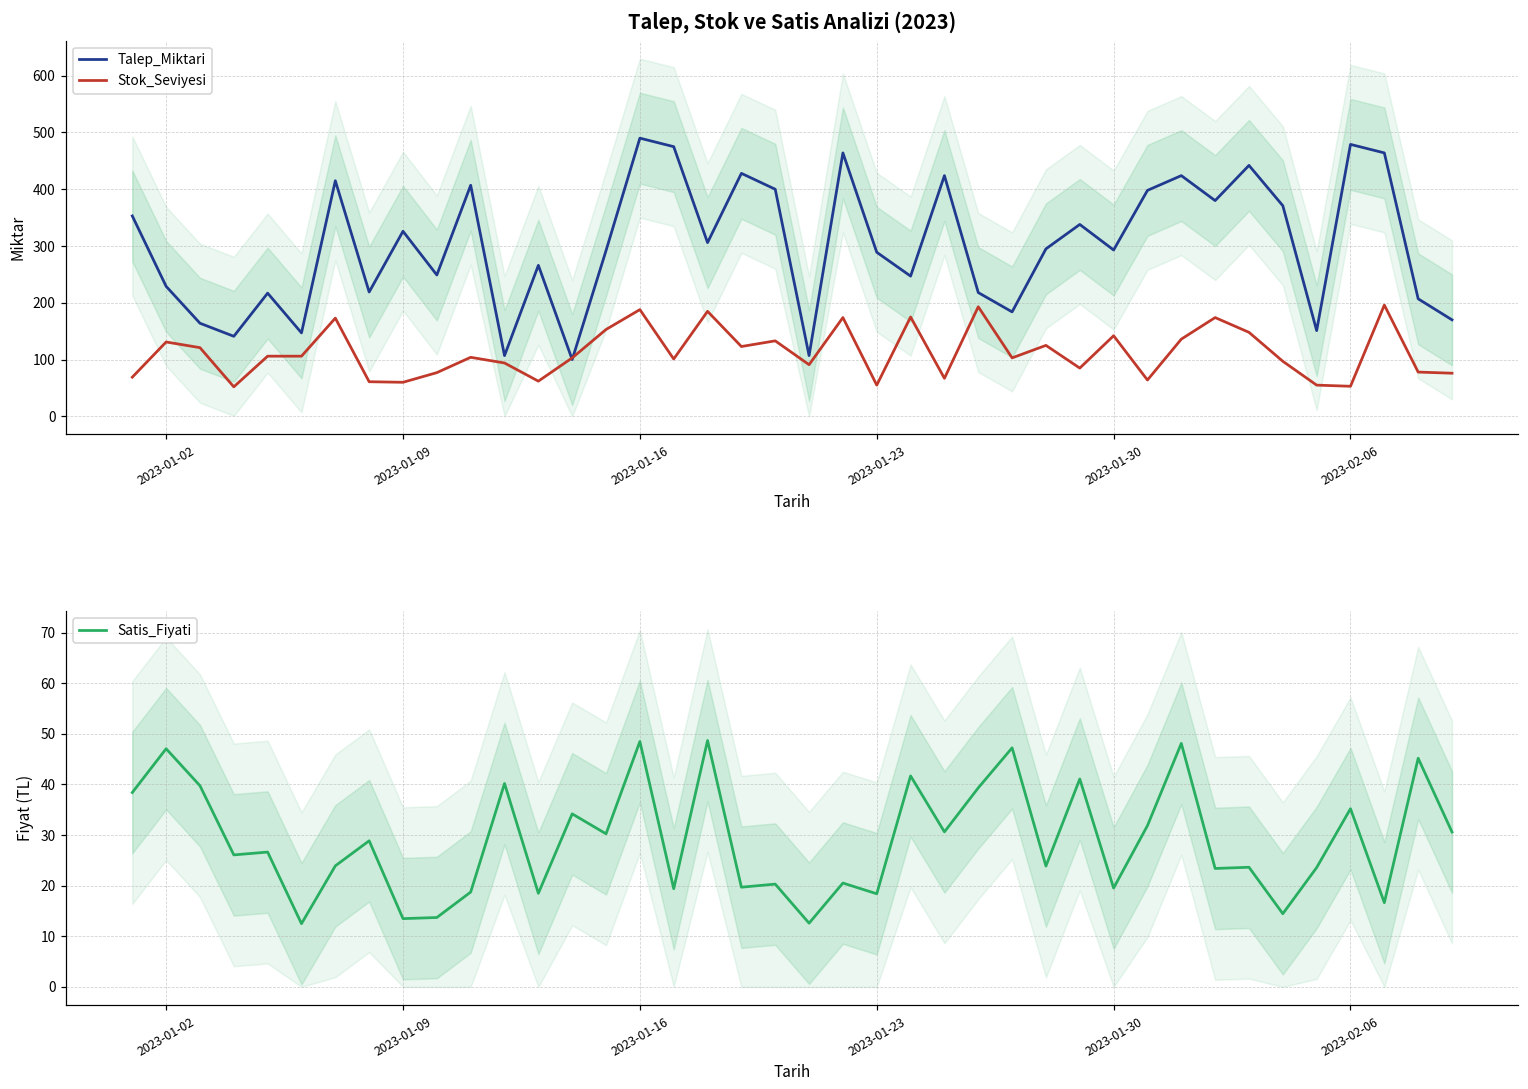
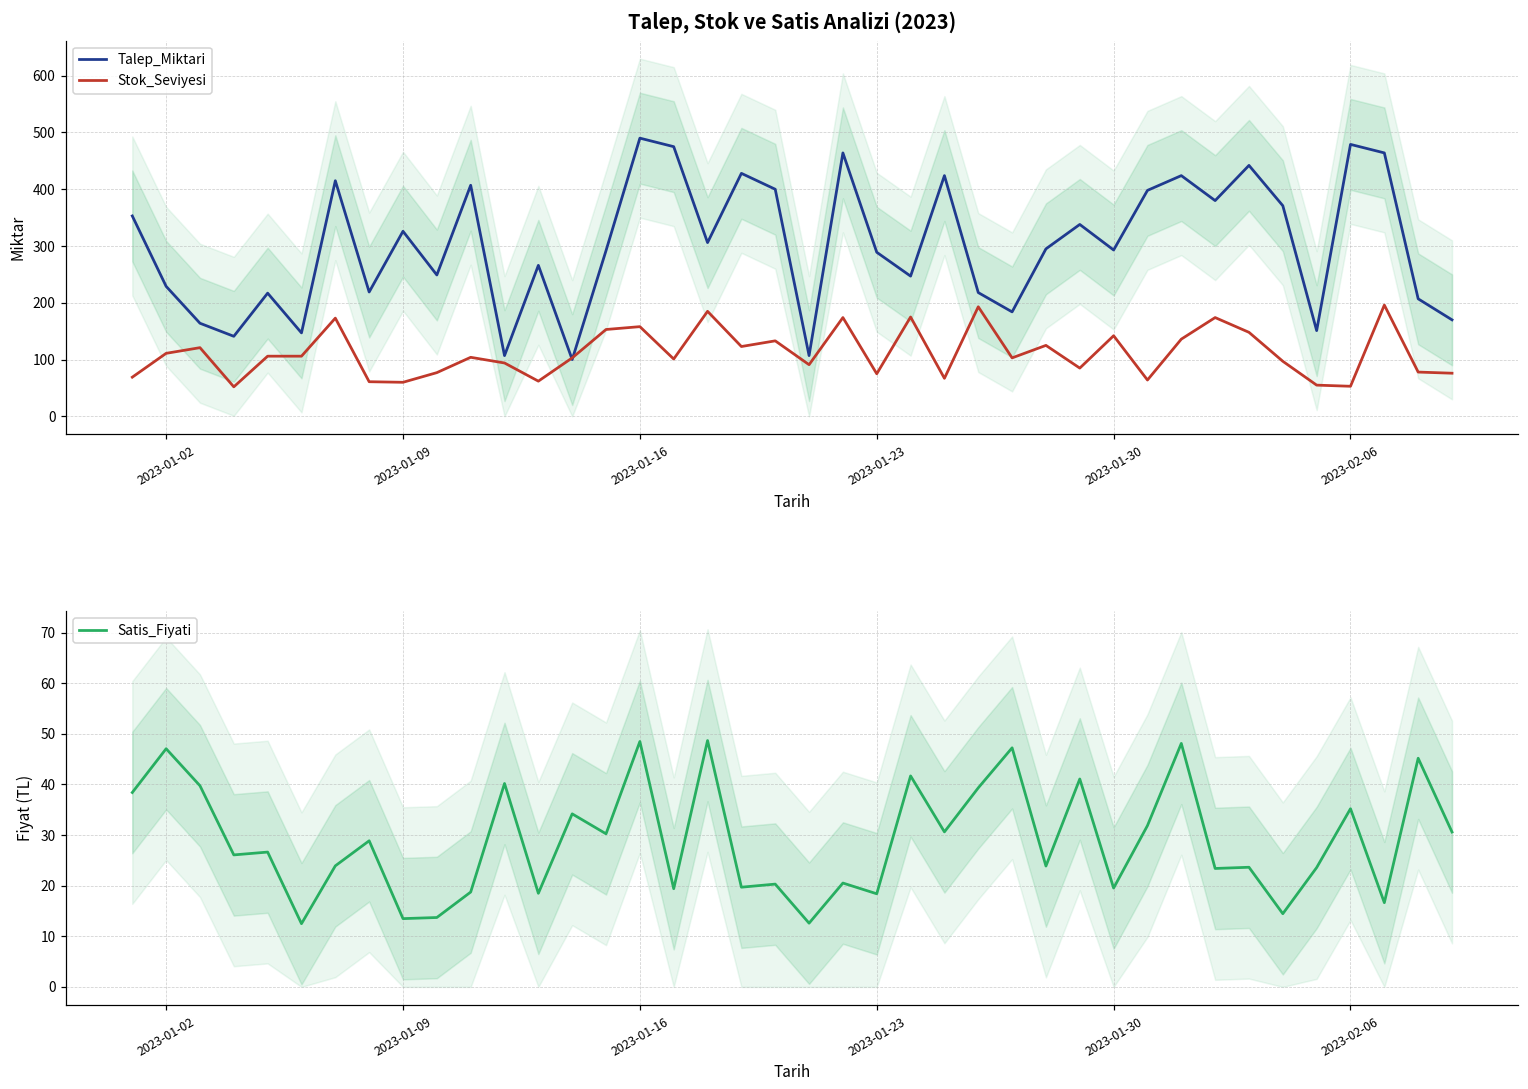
Talep, Stok ve Satis Analizi (2023), Stok_Seviyesi, 2023-01-02: 130 -> 110
Talep, Stok ve Satis Analizi (2023), Stok_Seviyesi, 2023-01-16: 190 -> 160
Talep, Stok ve Satis Analizi (2023), Stok_Seviyesi, 2023-01-23: 60 -> 80
